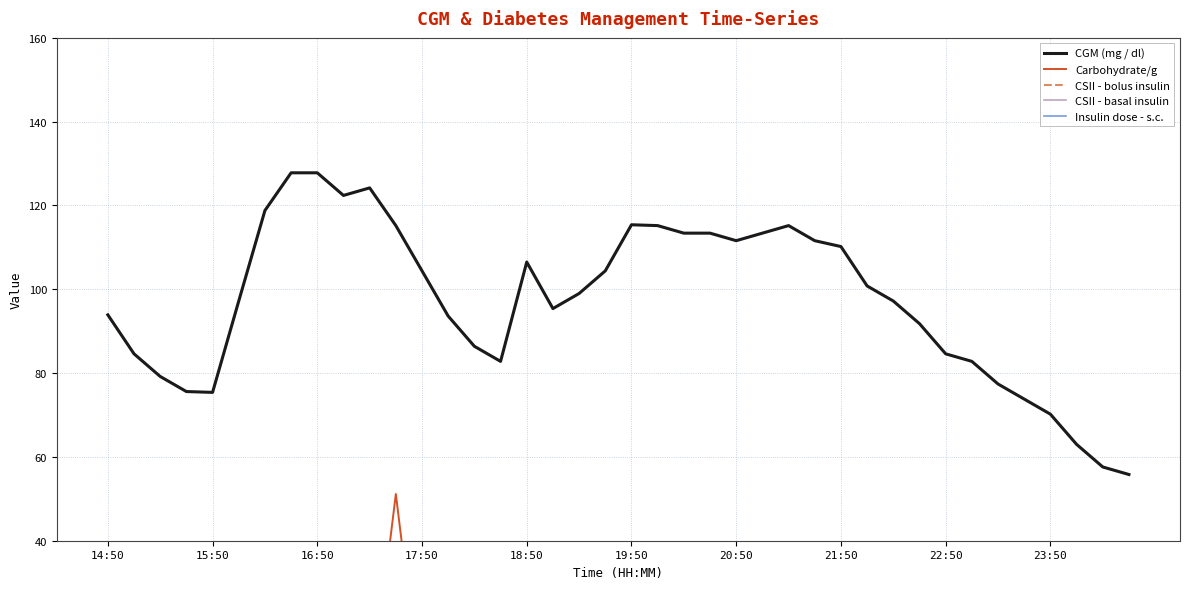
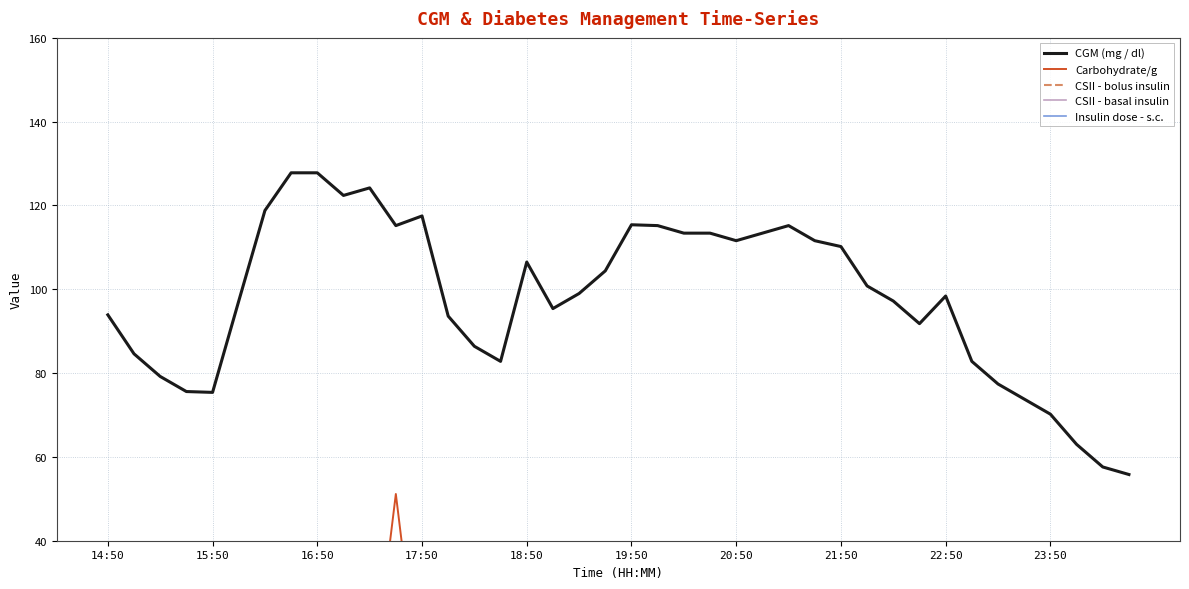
CGM (mg / dl), 17:50: 104 -> 118
CGM (mg / dl), 22:50: 85 -> 98
